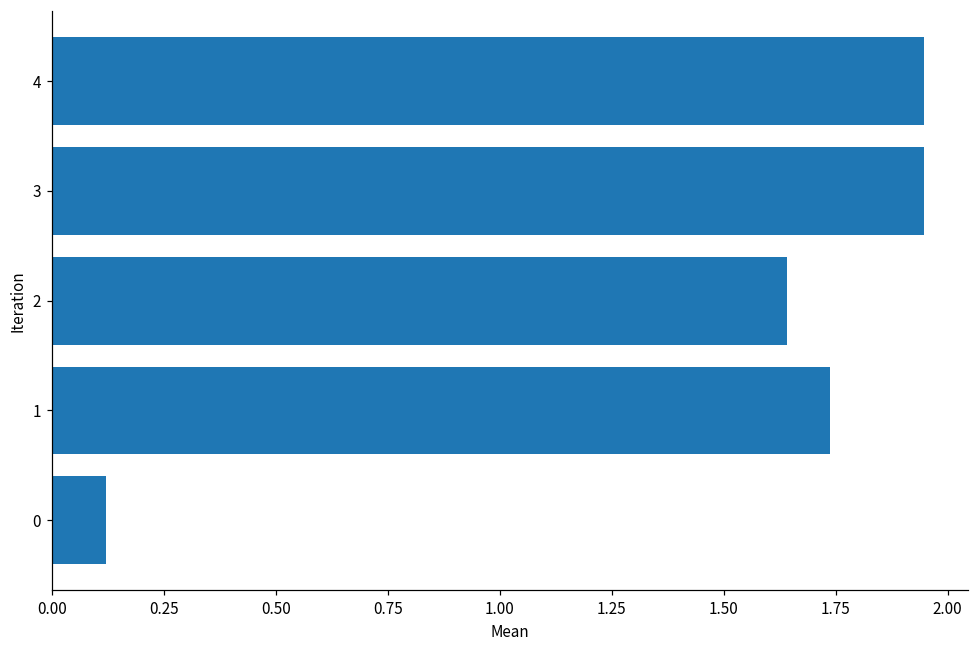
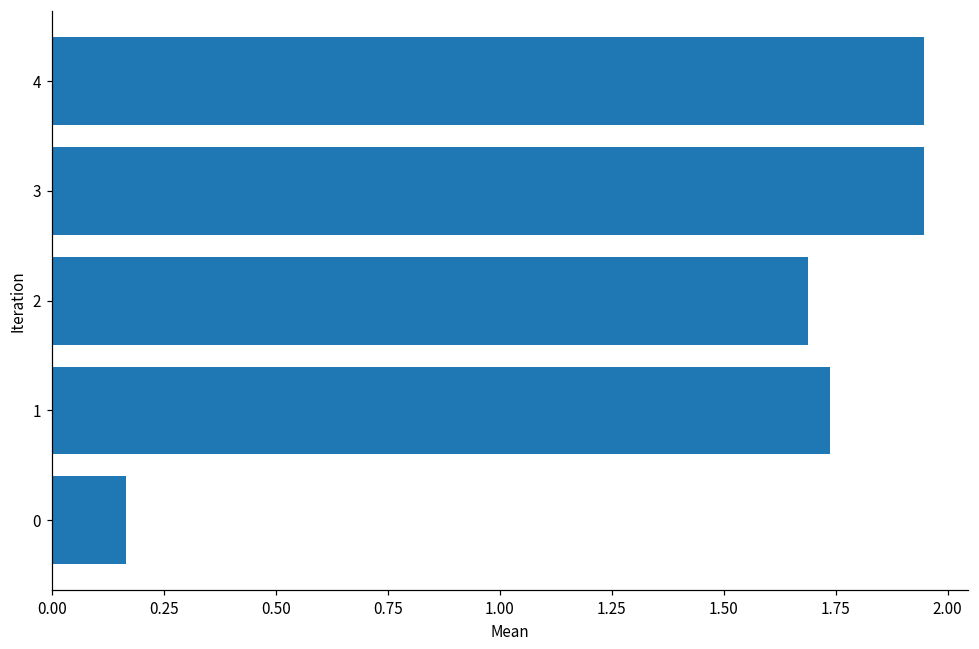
2: 1.64 -> 1.69
0: 0.12 -> 0.17
